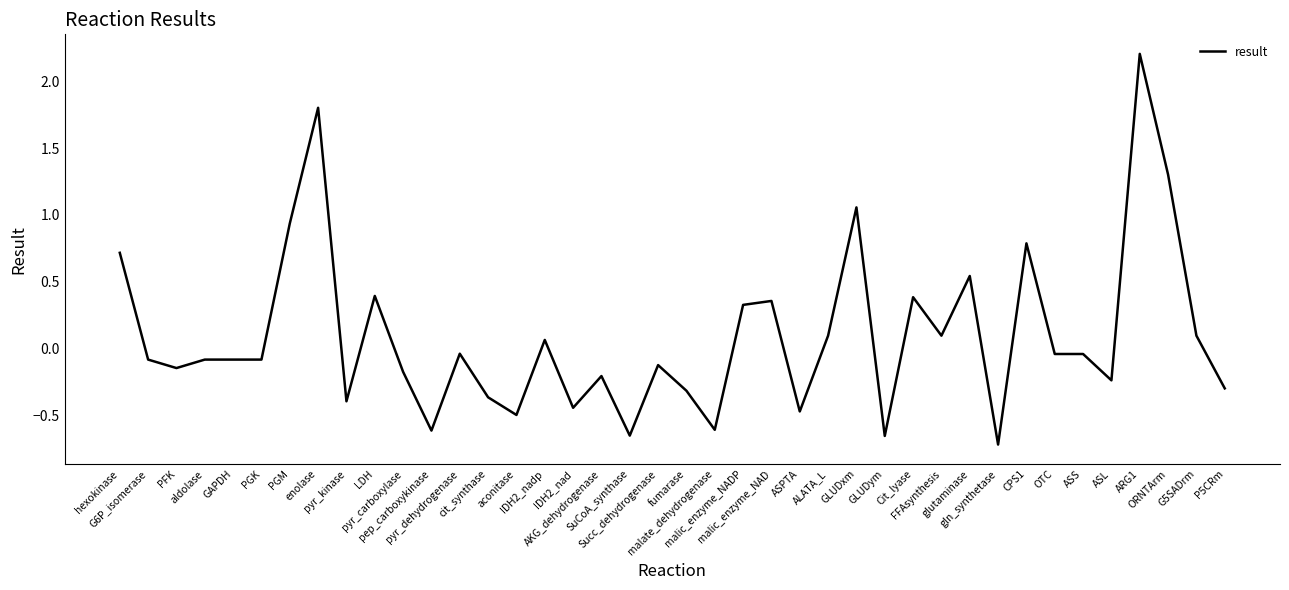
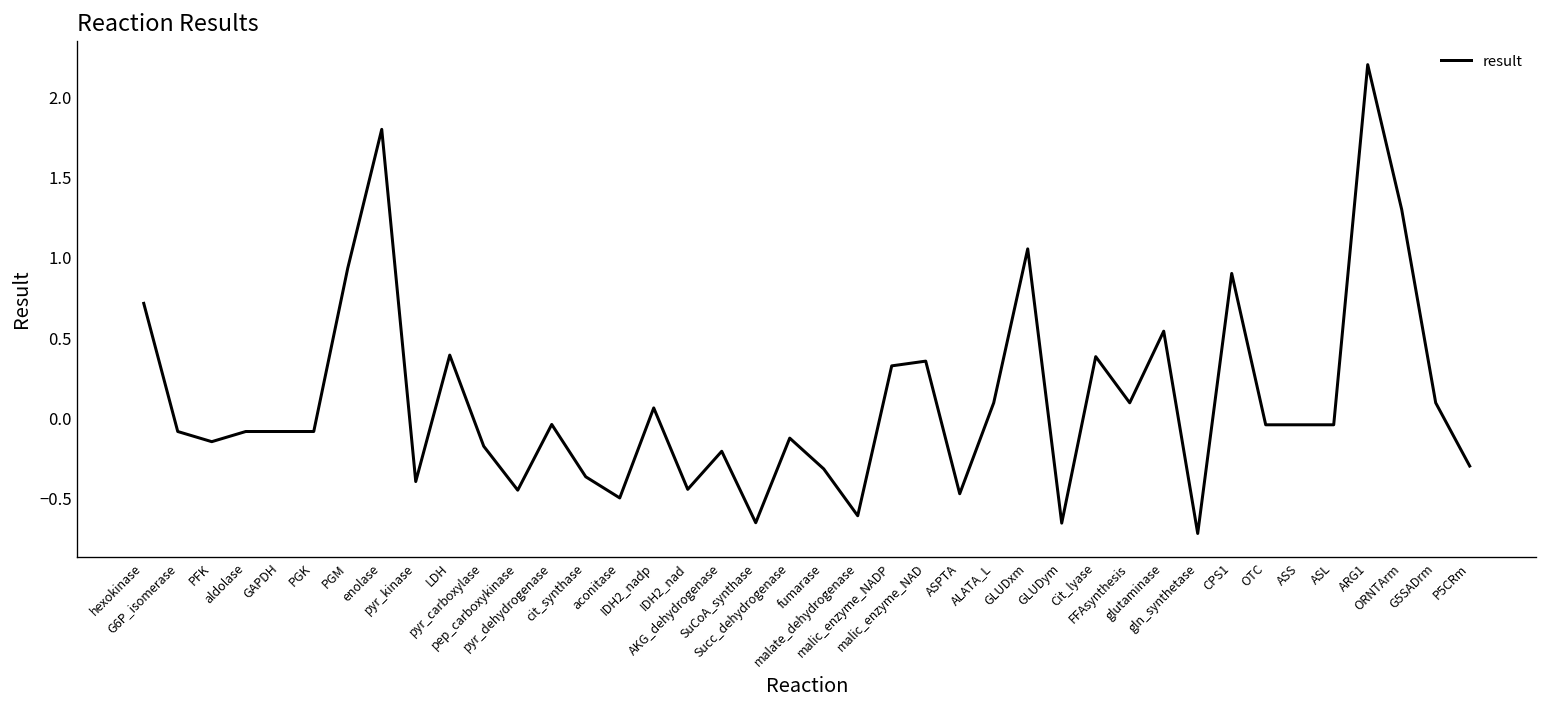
pep_carboxykinase: -0.61 -> -0.45
CPS1: 0.79 -> 0.90
ASL: -0.24 -> -0.04
